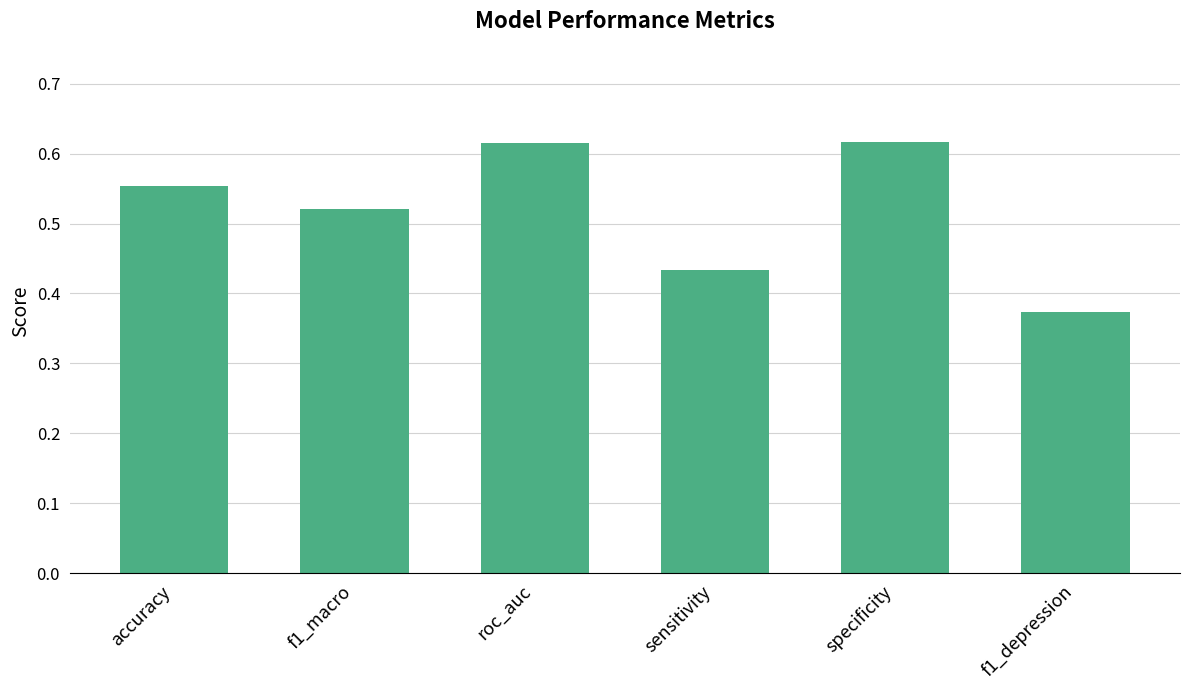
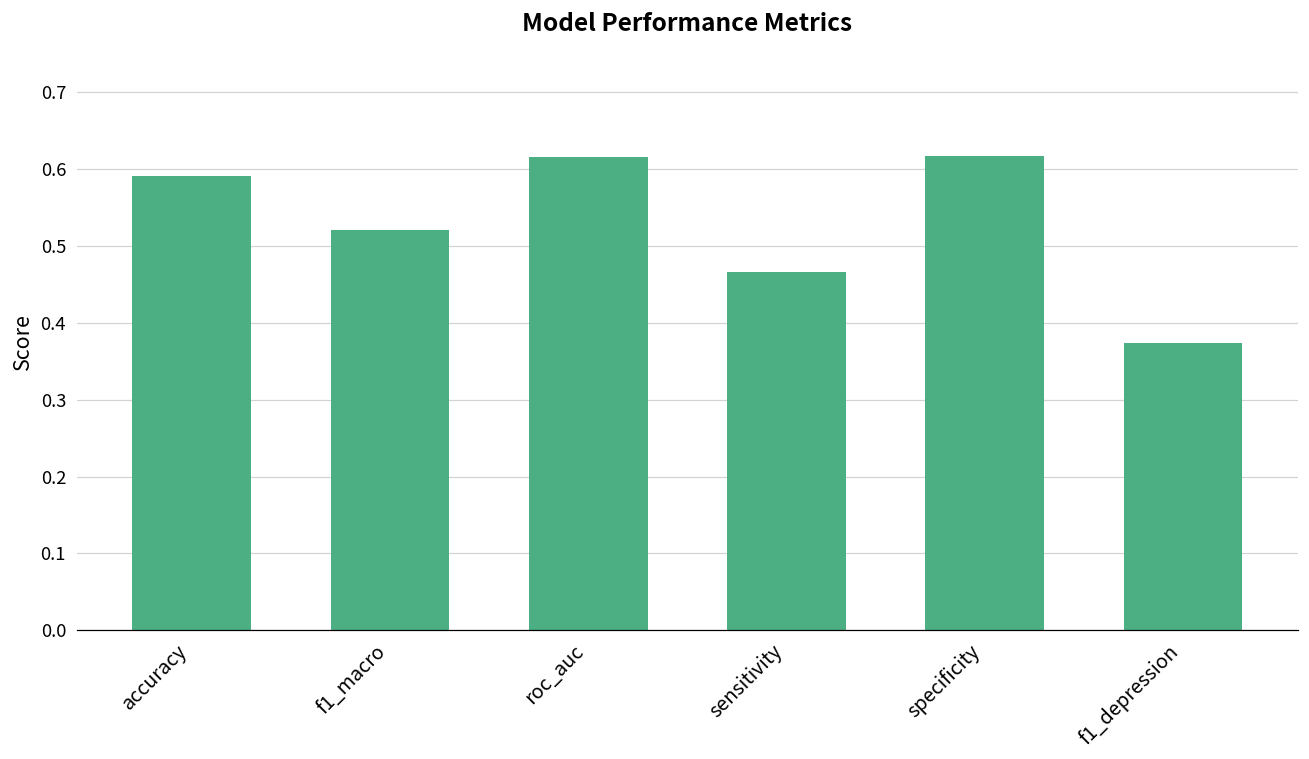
accuracy: 0.55 -> 0.59
sensitivity: 0.43 -> 0.47
